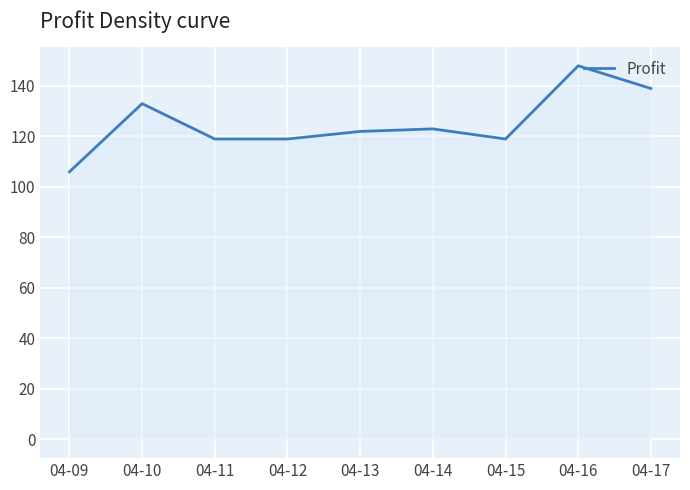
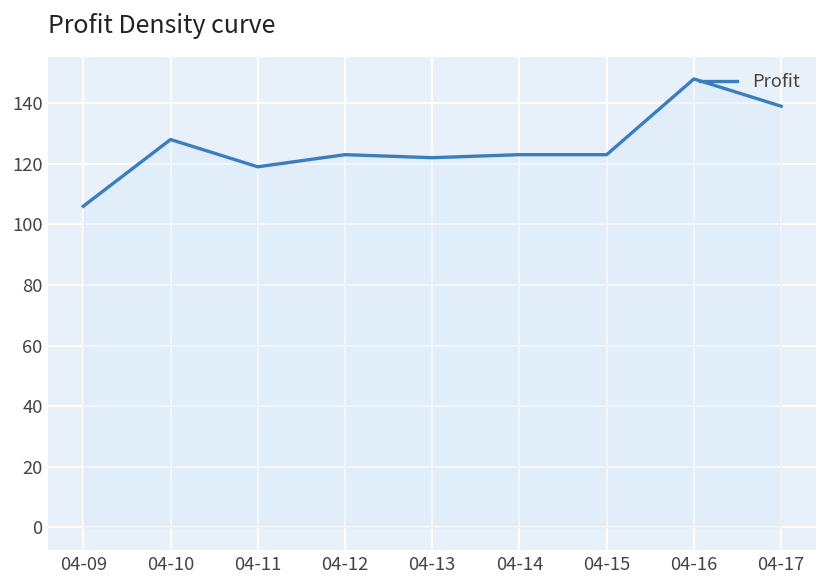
04-10: 133 -> 128
04-12: 119 -> 123
04-15: 119 -> 123
